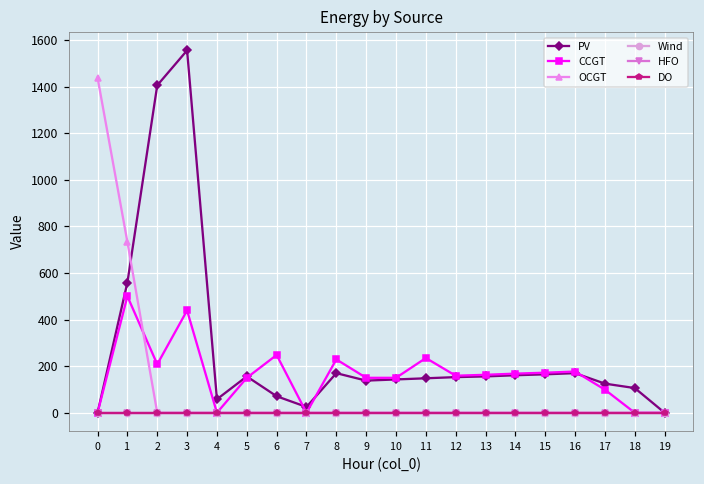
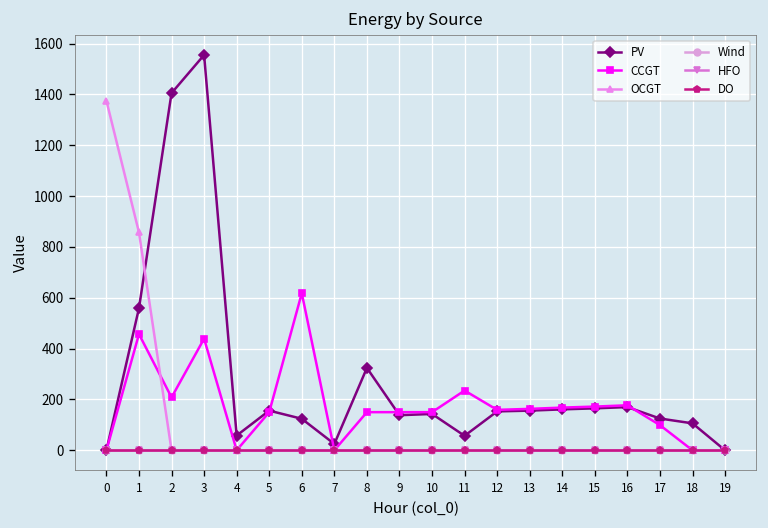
OCGT, 0: 1440 -> 1380
CCGT, 1: 500 -> 460
OCGT, 1: 730 -> 860
PV, 6: 70 -> 120
CCGT, 6: 250 -> 620
PV, 8: 170 -> 320
CCGT, 8: 230 -> 150
PV, 11: 150 -> 60
